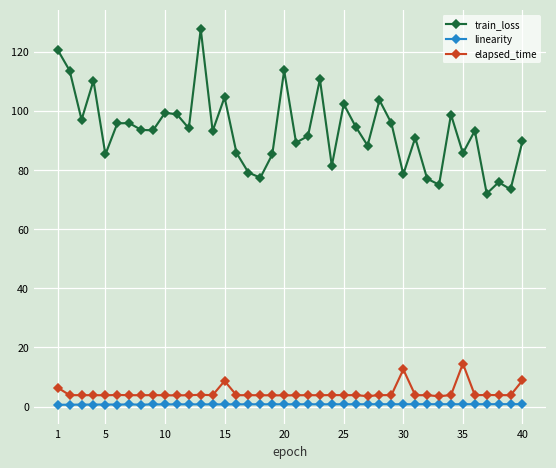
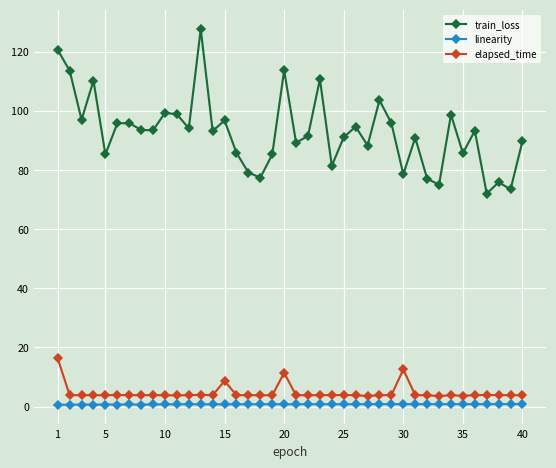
elapsed_time, 1: 6 -> 16
train_loss, 15: 105 -> 97
elapsed_time, 20: 4 -> 11
train_loss, 25: 102 -> 91
elapsed_time, 35: 15 -> 4
elapsed_time, 40: 9 -> 4
